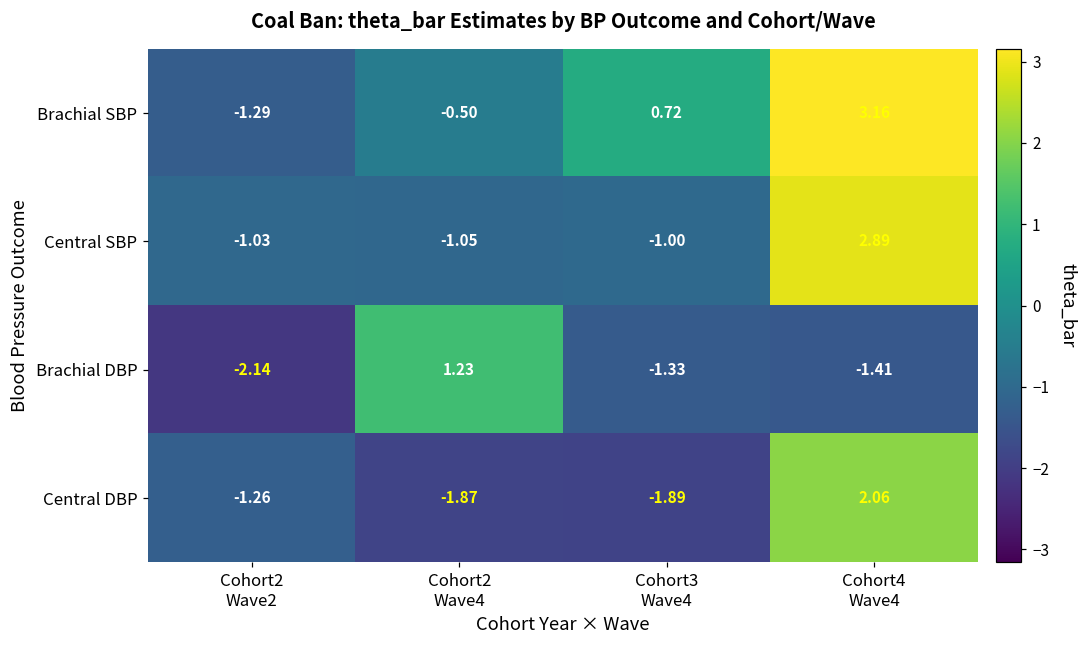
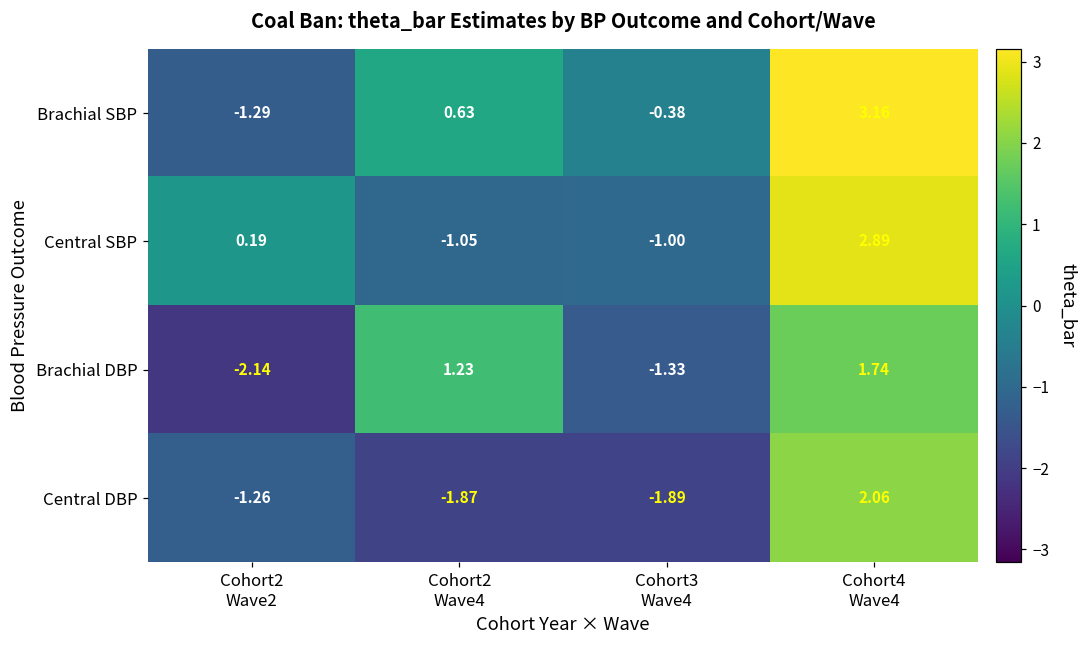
Brachial SBP, Cohort2 Wave4: -0.50 -> 0.63
Brachial SBP, Cohort3 Wave4: 0.72 -> -0.38
Central SBP, Cohort2 Wave2: -1.03 -> 0.19
Brachial DBP, Cohort4 Wave4: -1.41 -> 1.74
